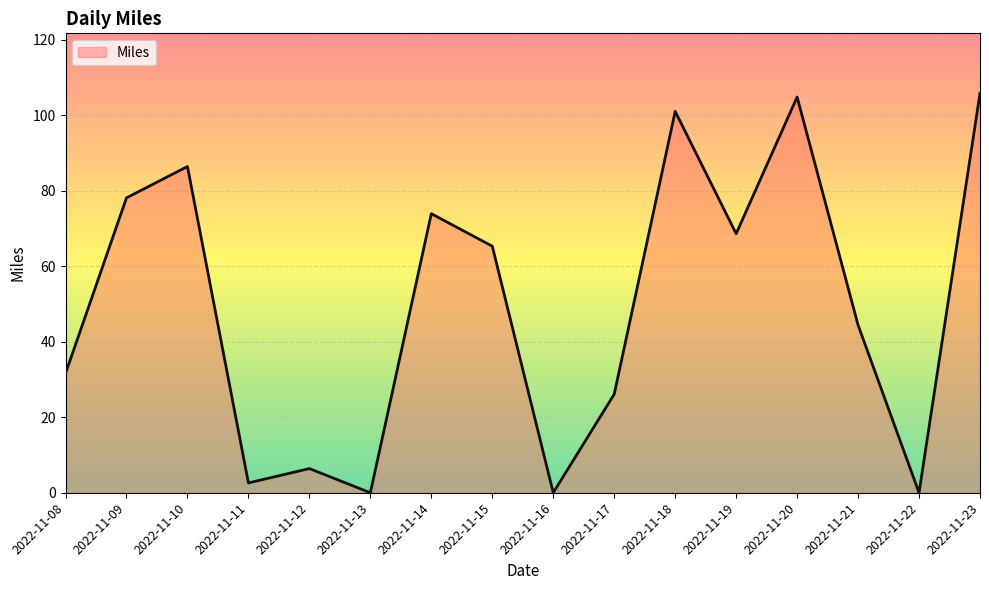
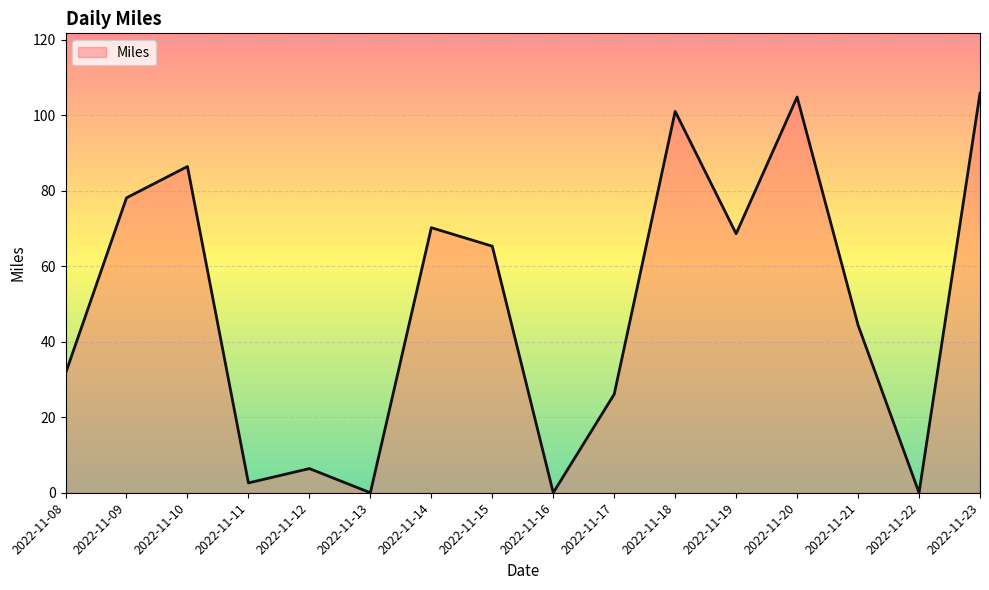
2022-11-14: 74 -> 70
